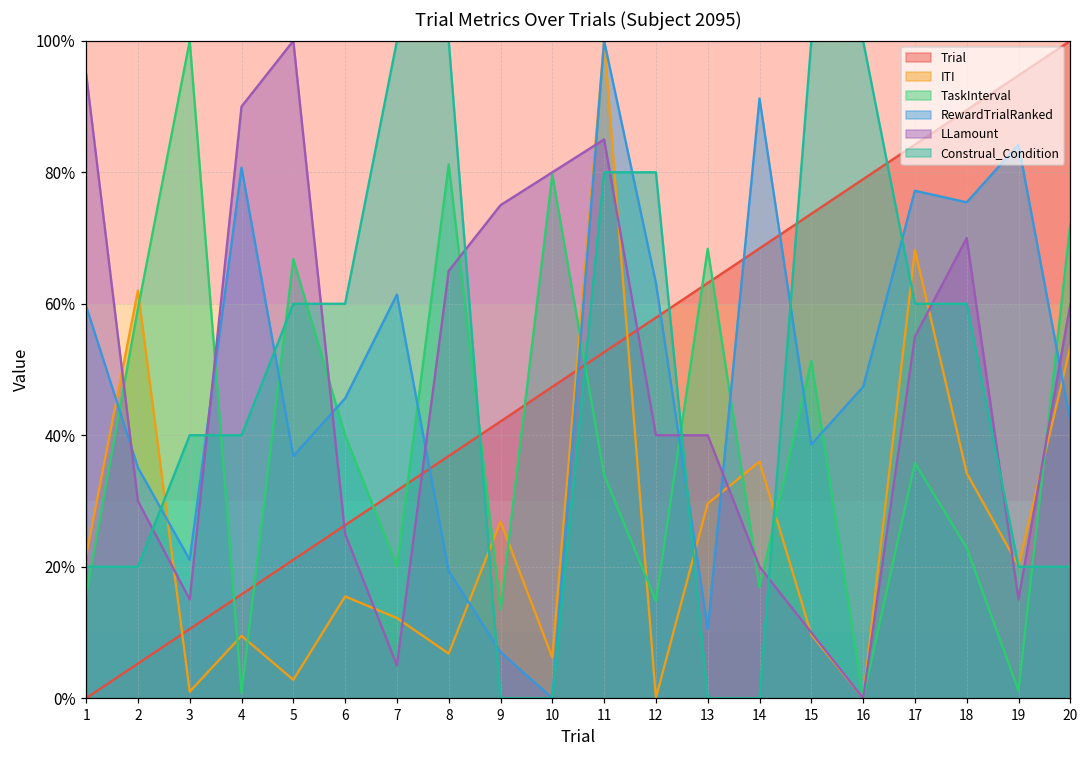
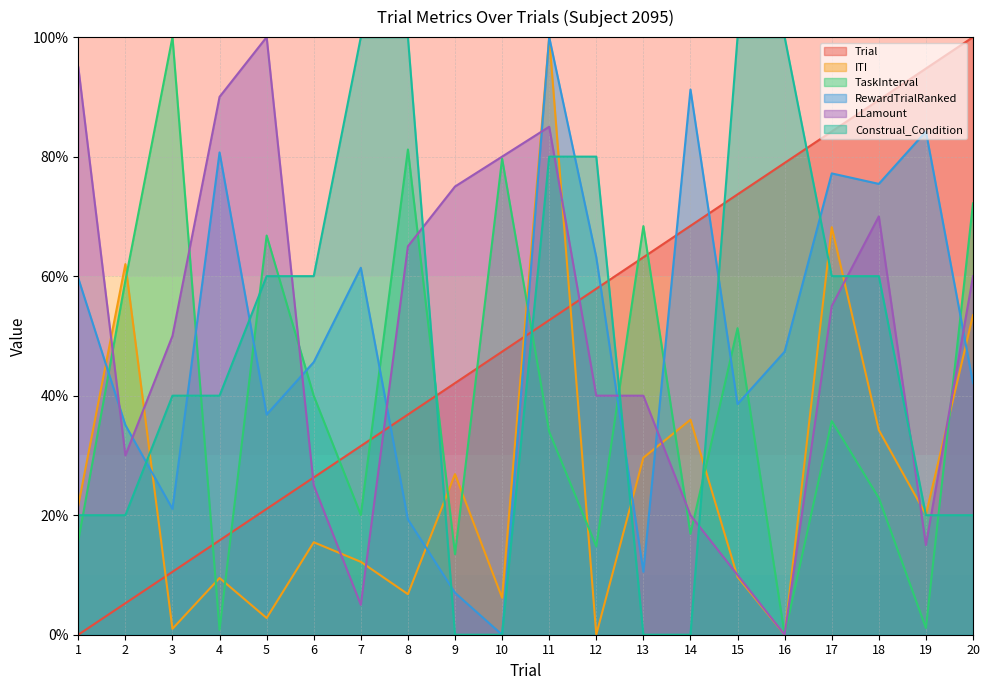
LLamount, 3: 15% -> 50%
